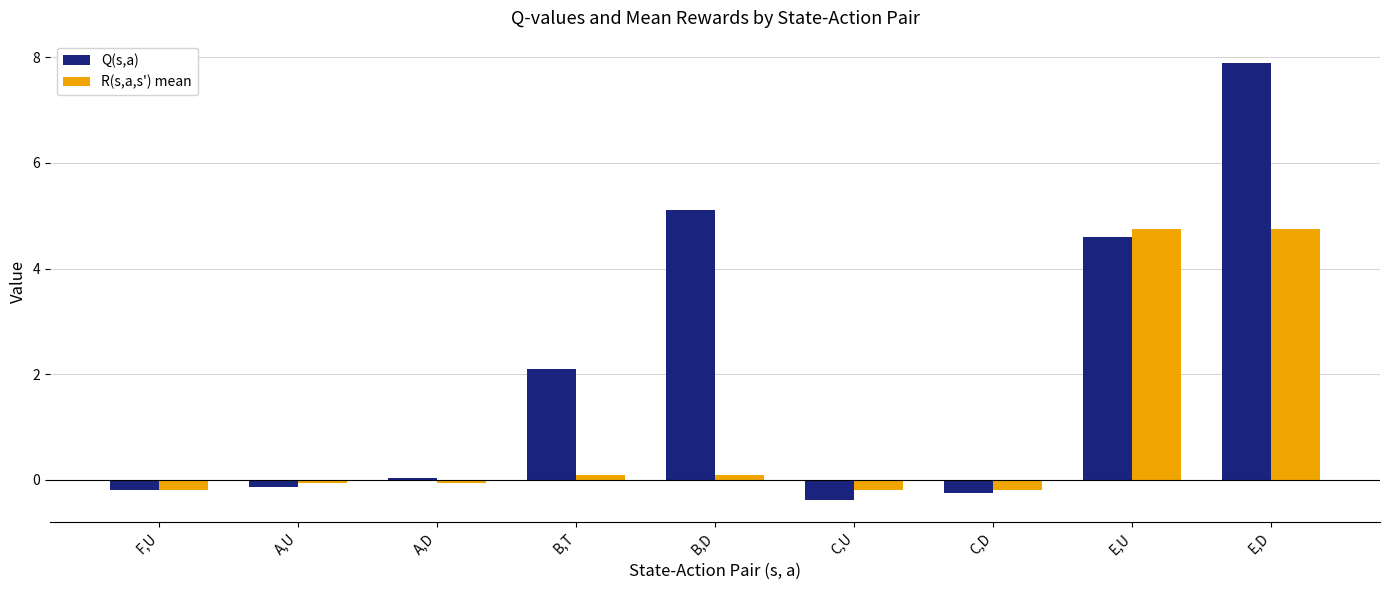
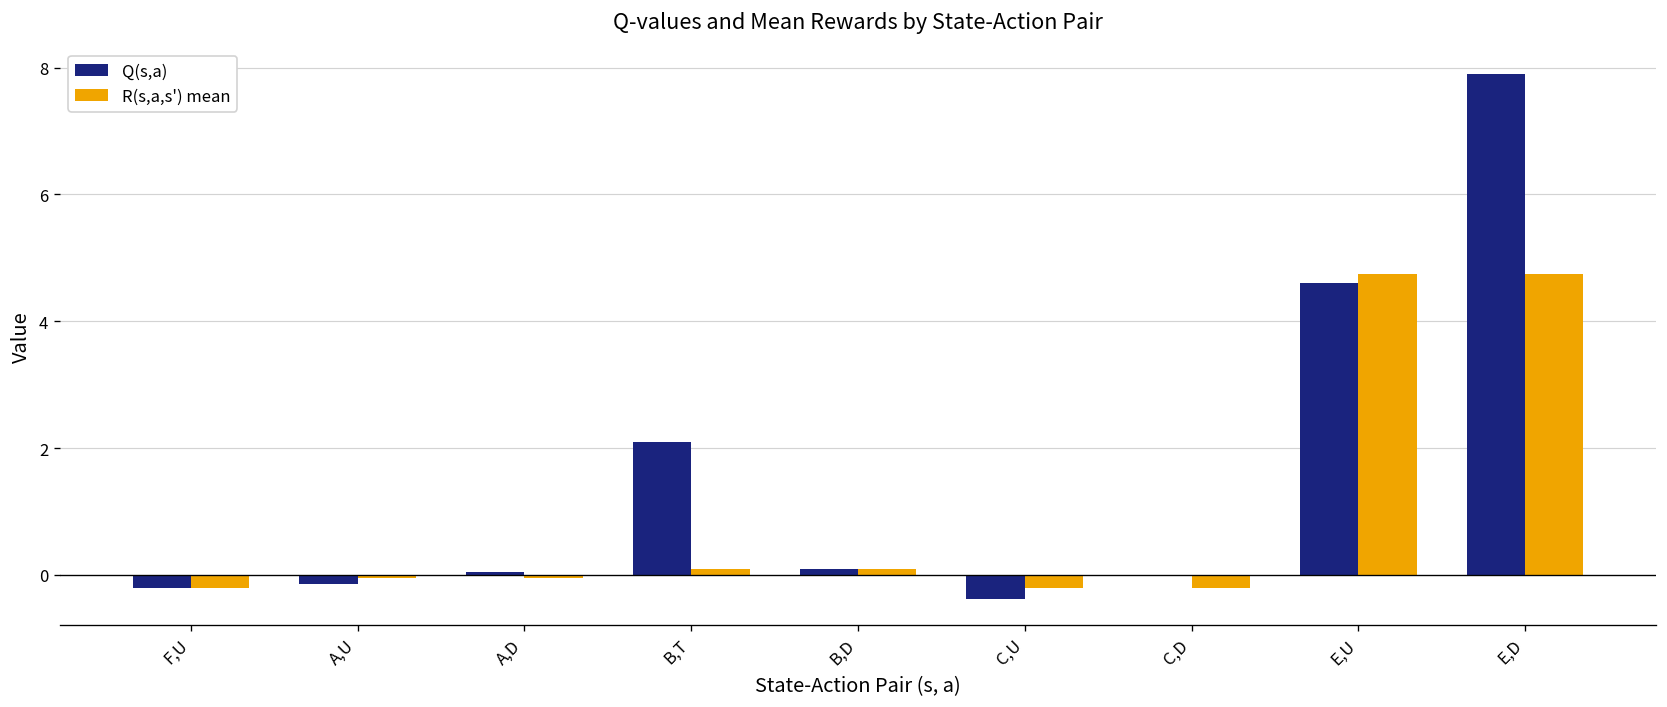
Q(s,a), B,D: 5.1 -> 0.1
Q(s,a), C,D: -0.2 -> 0.0
